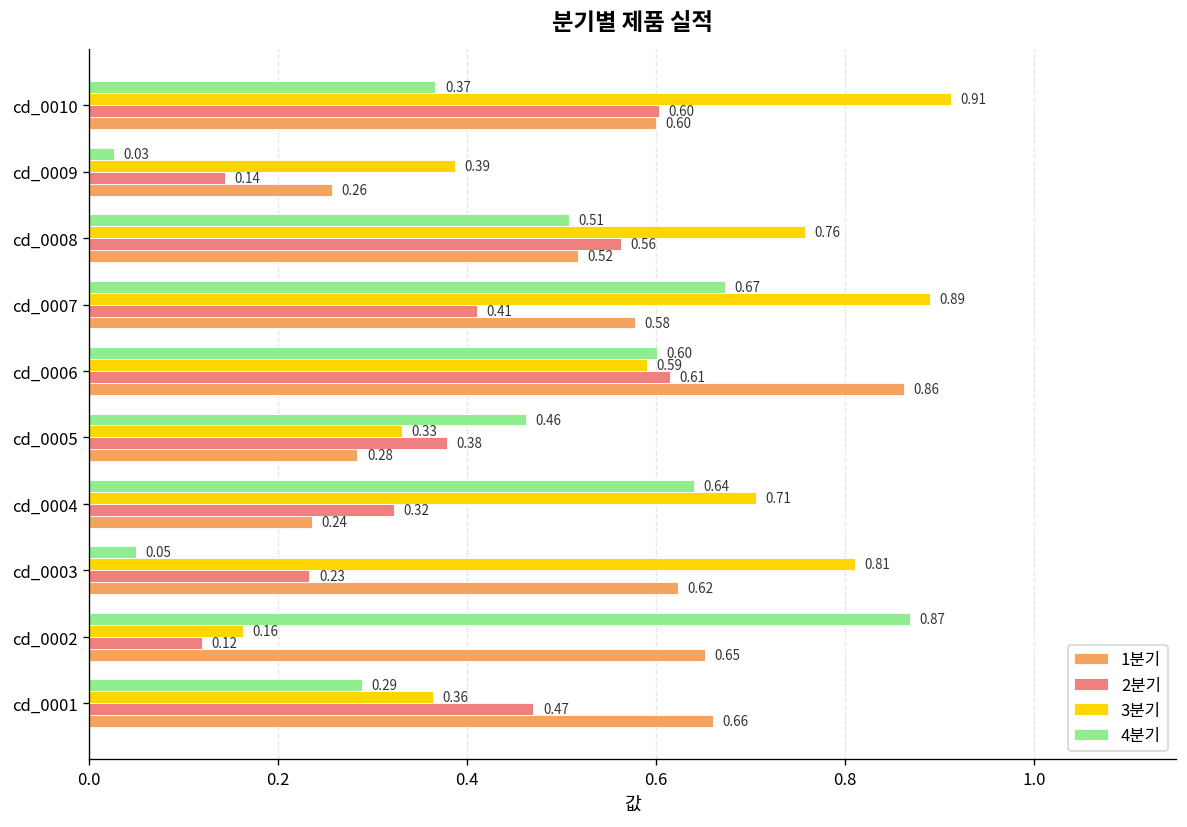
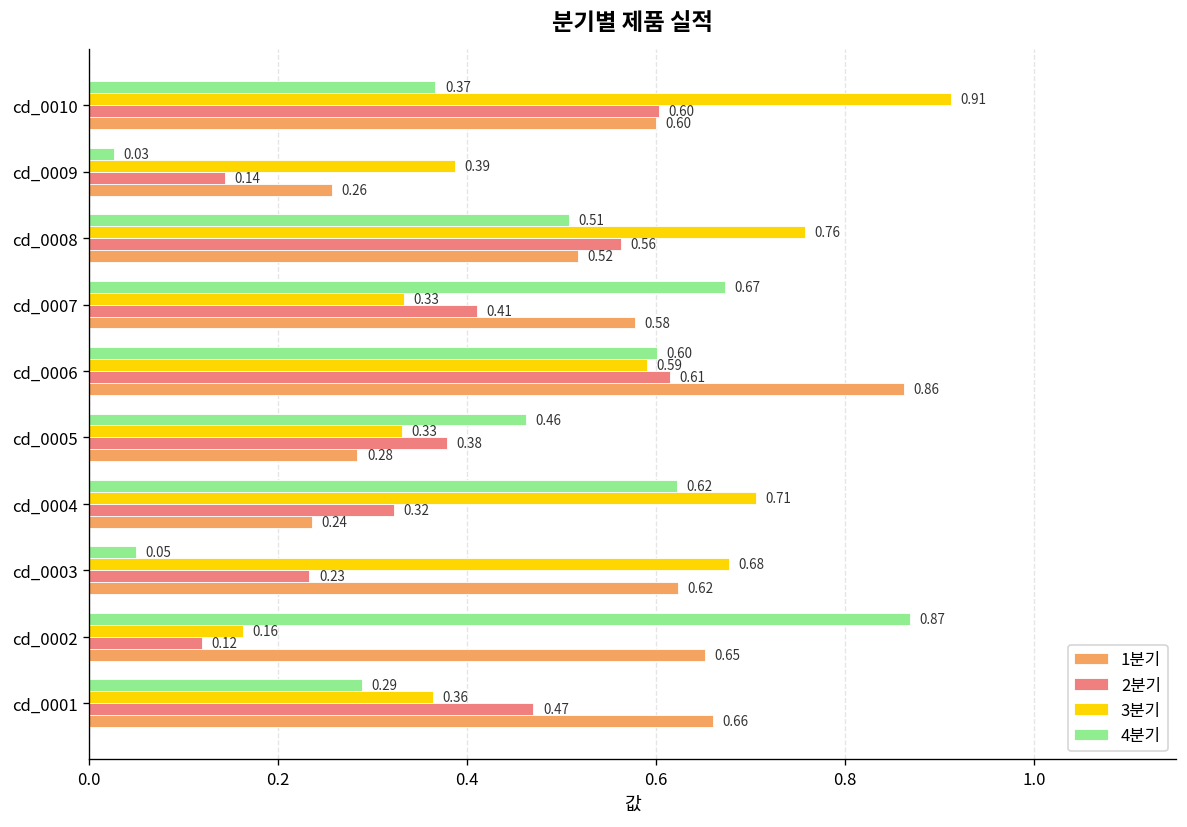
3분기, cd_0007: 0.89 -> 0.33
4분기, cd_0004: 0.64 -> 0.62
3분기, cd_0003: 0.81 -> 0.68
